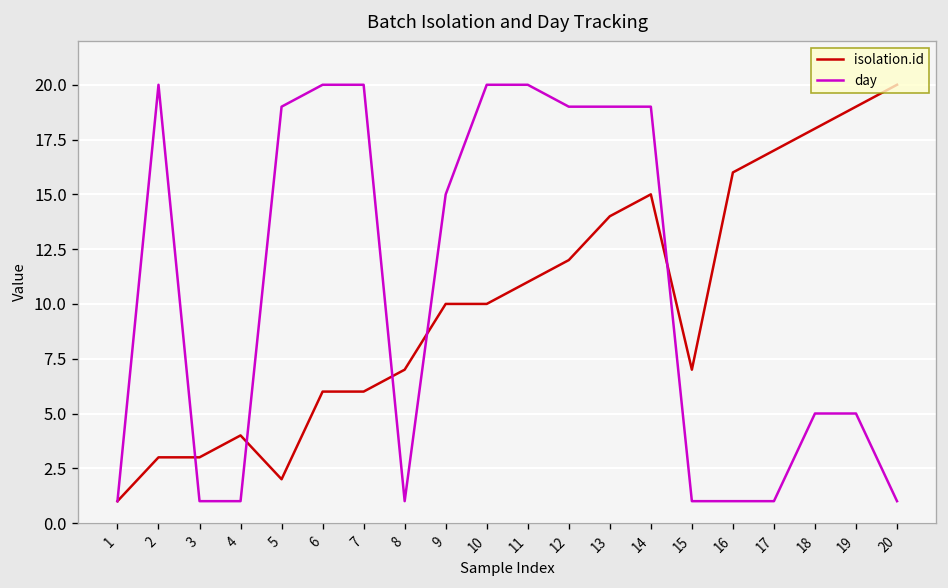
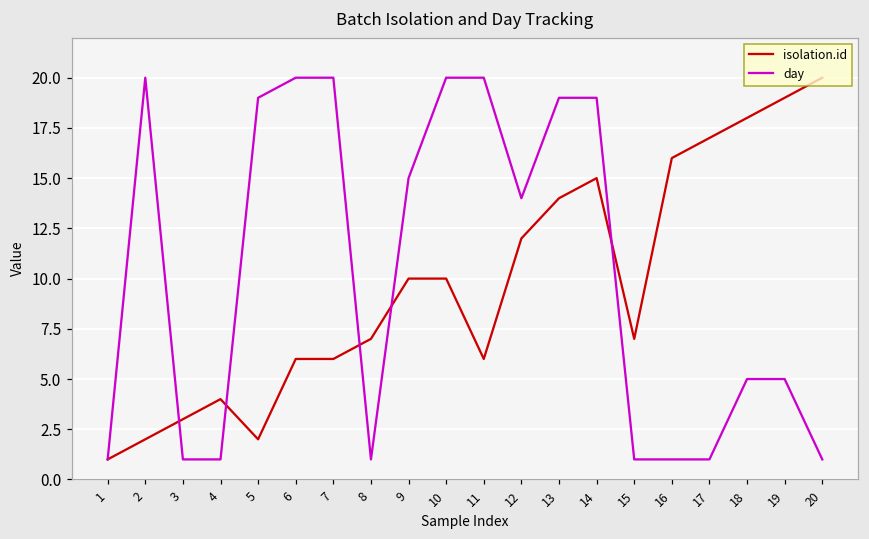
isolation.id, 2: 3 -> 2
isolation.id, 11: 11 -> 6
day, 12: 19 -> 14
